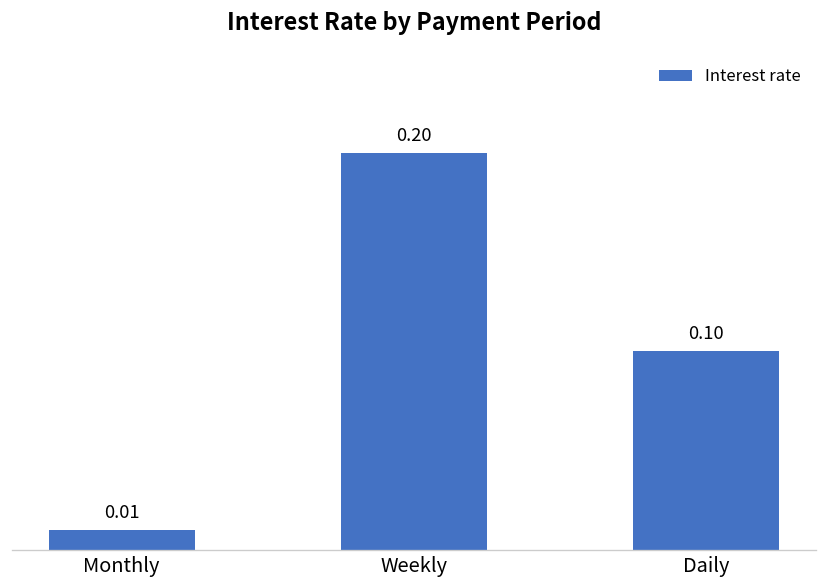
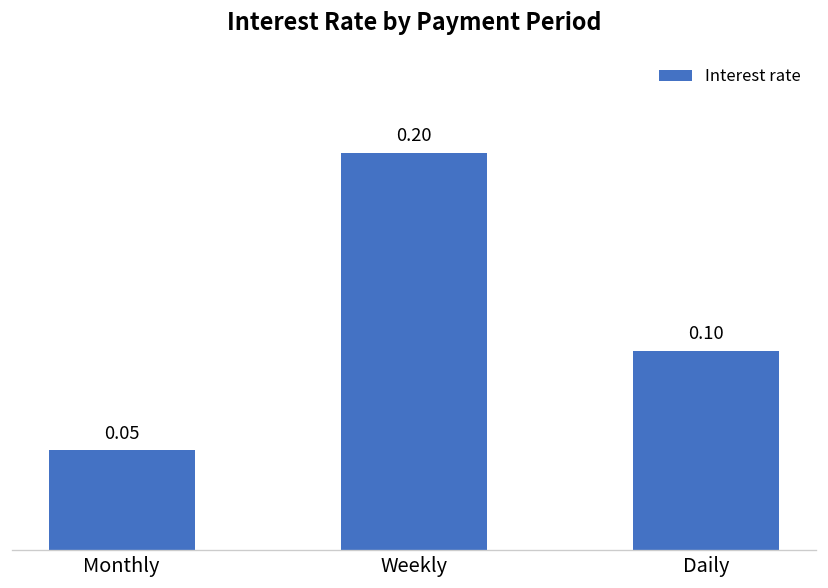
Monthly: 0.01 -> 0.05
